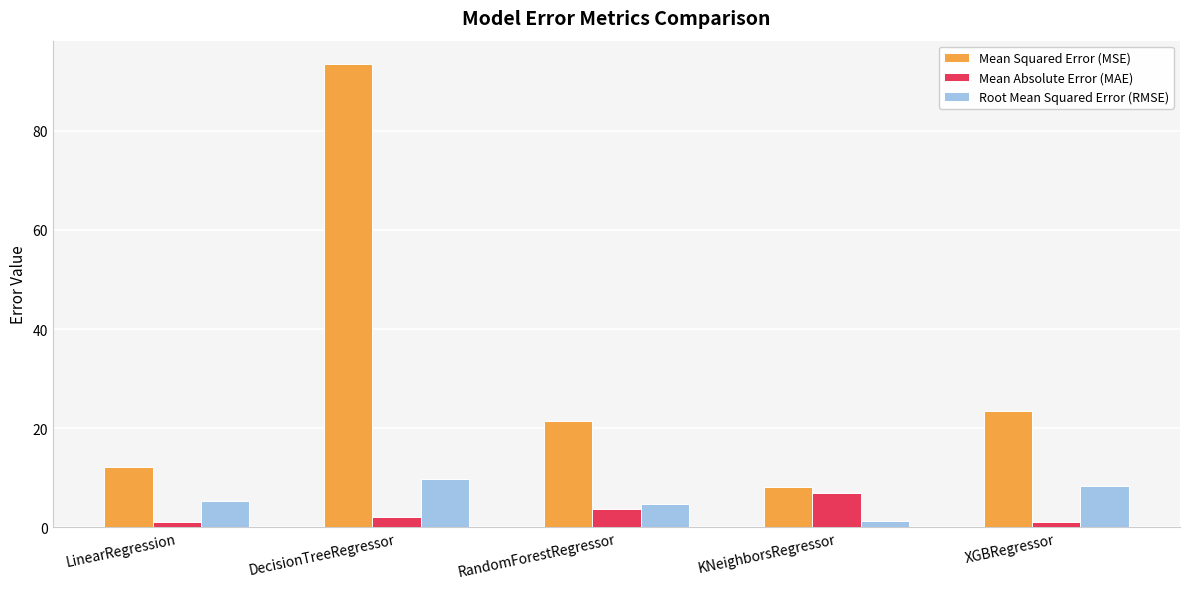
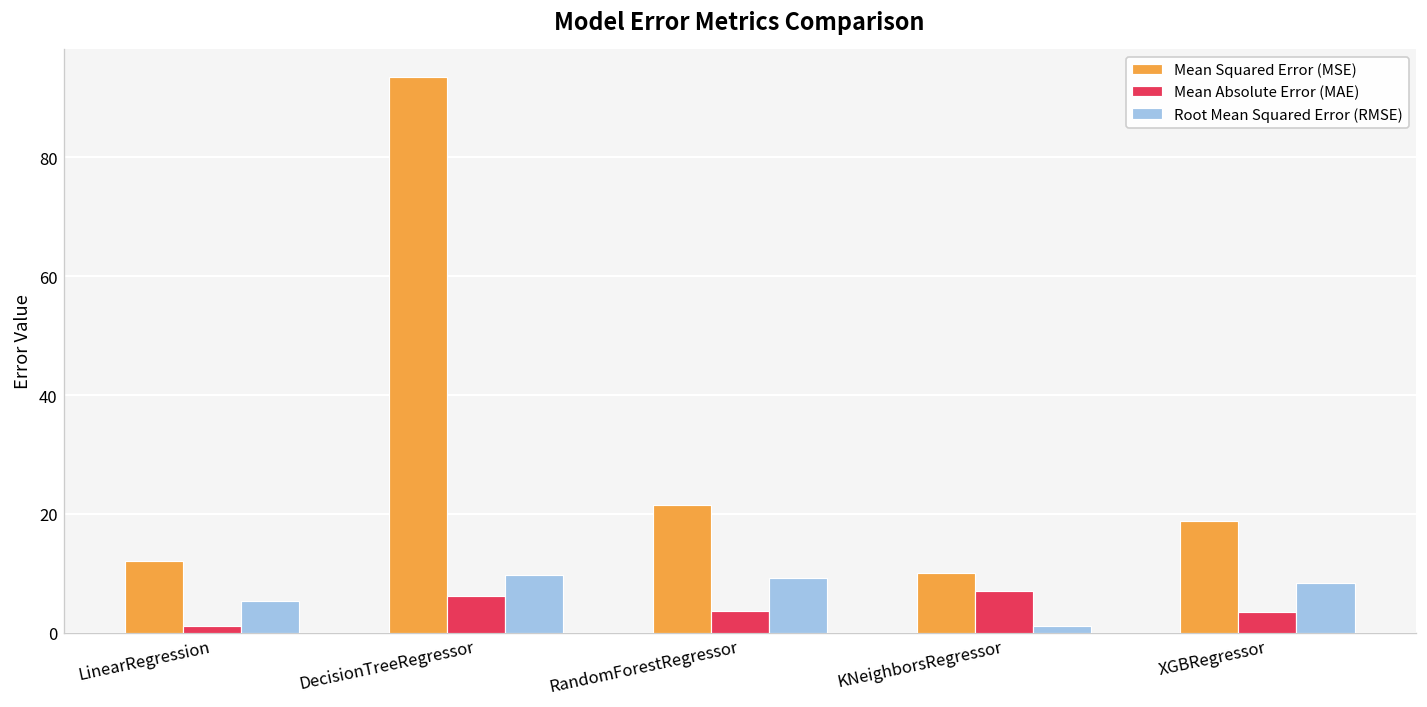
Mean Absolute Error (MAE), DecisionTreeRegressor: 2 -> 6
Root Mean Squared Error (RMSE), RandomForestRegressor: 5 -> 9
Mean Squared Error (MSE), KNeighborsRegressor: 8 -> 10
Mean Squared Error (MSE), XGBRegressor: 23 -> 19
Mean Absolute Error (MAE), XGBRegressor: 1 -> 4
